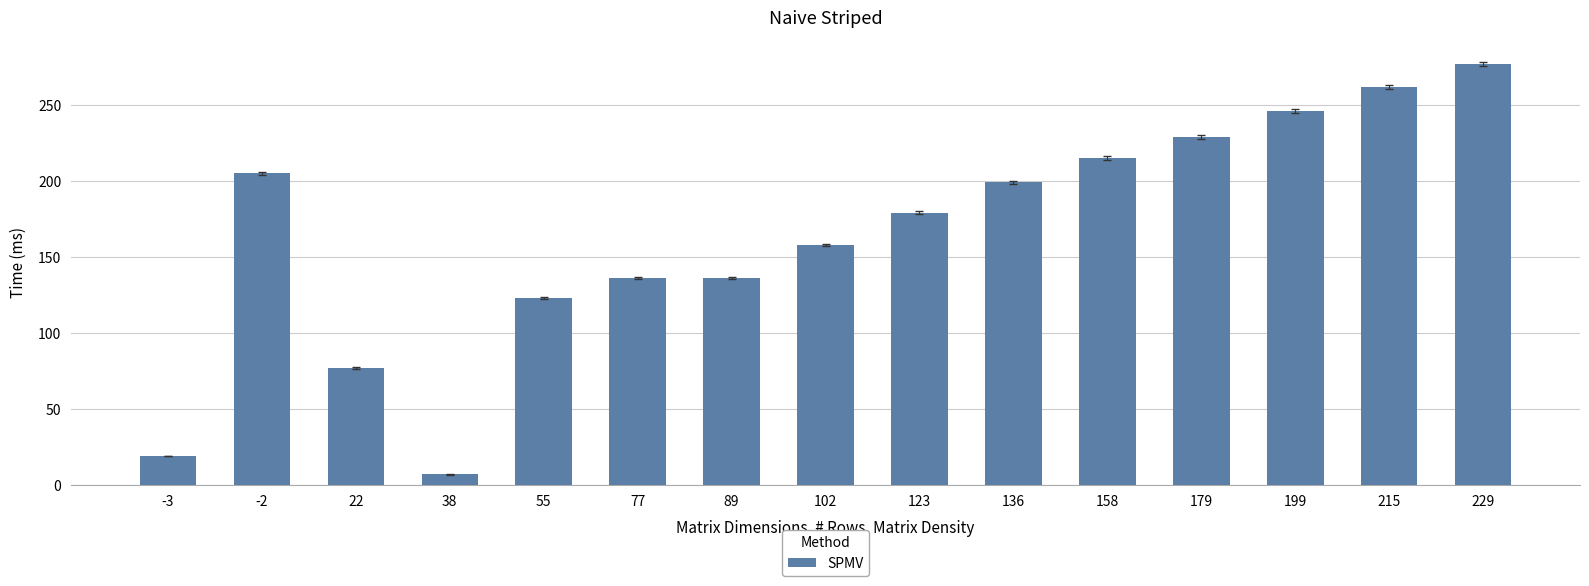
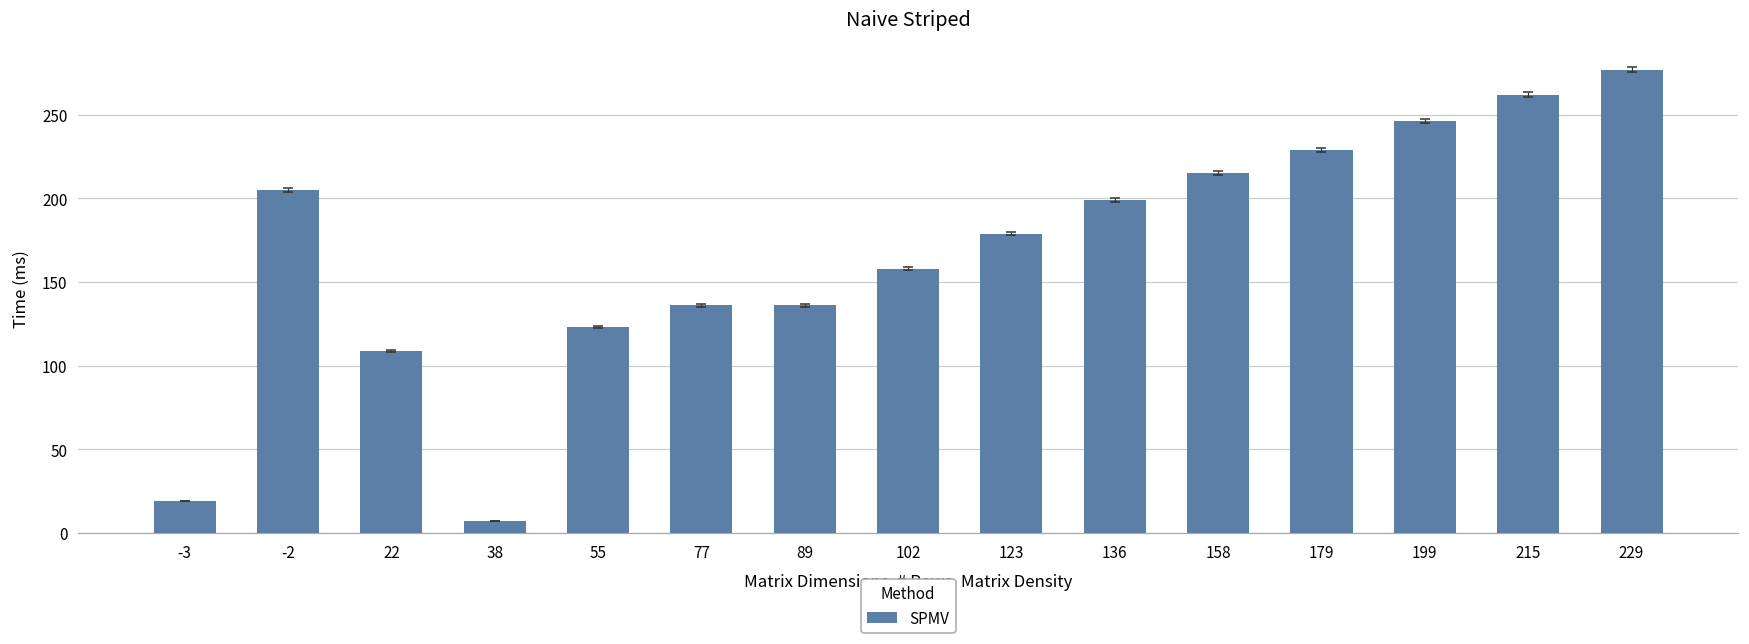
SPMV, 22: 77 -> 109
